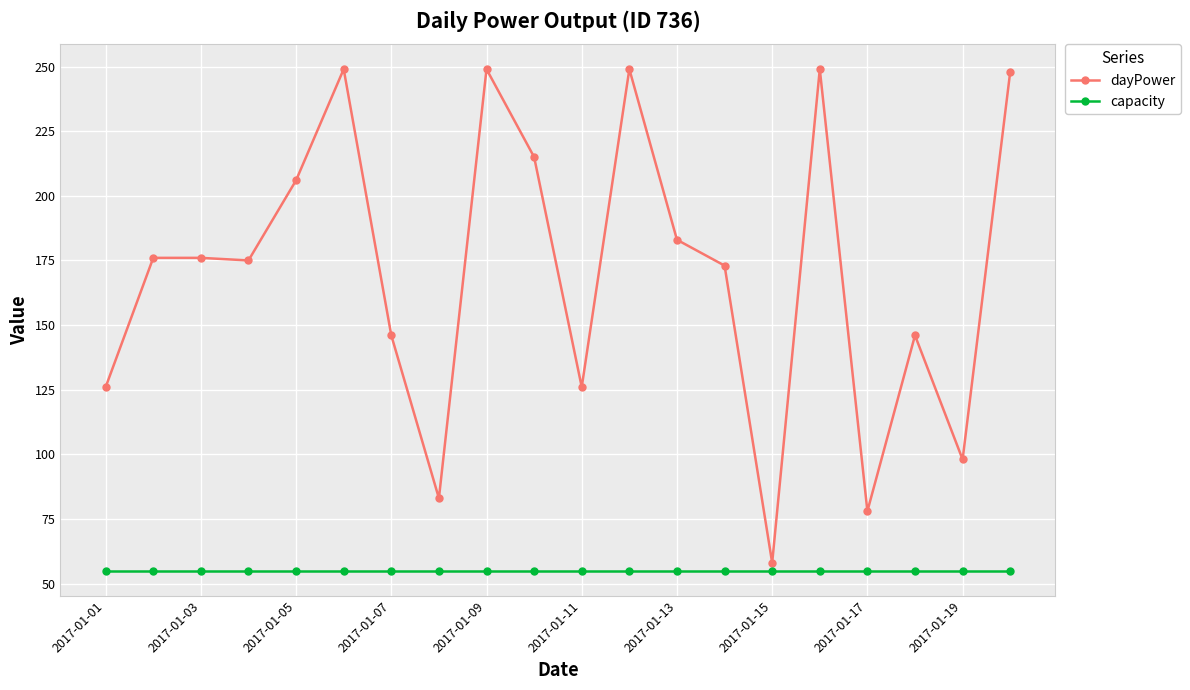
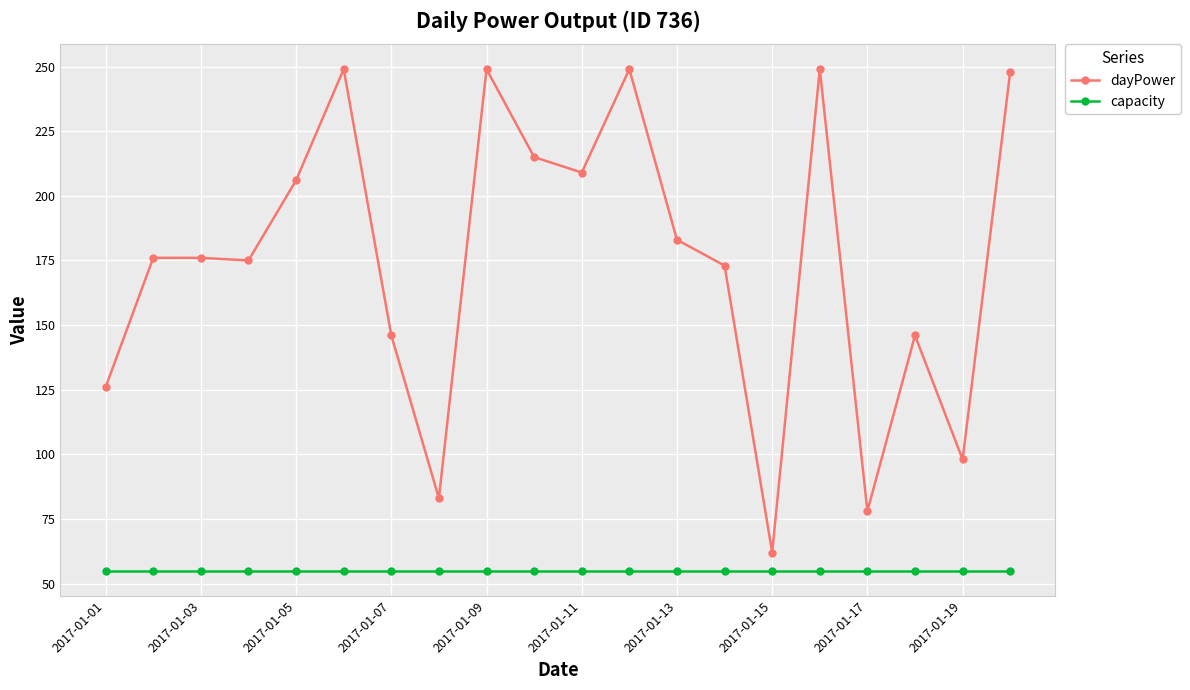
dayPower, 2017-01-11: 126 -> 209
dayPower, 2017-01-15: 58 -> 62
